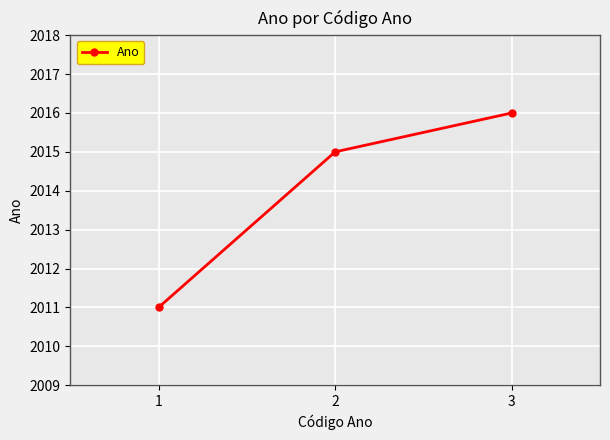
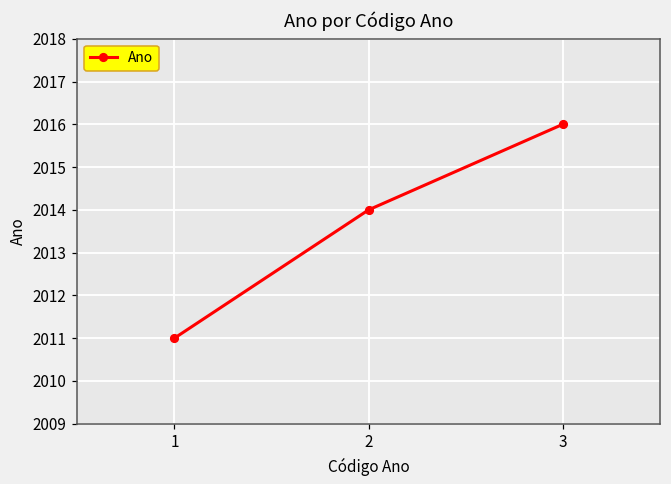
2: 2015 -> 2014
